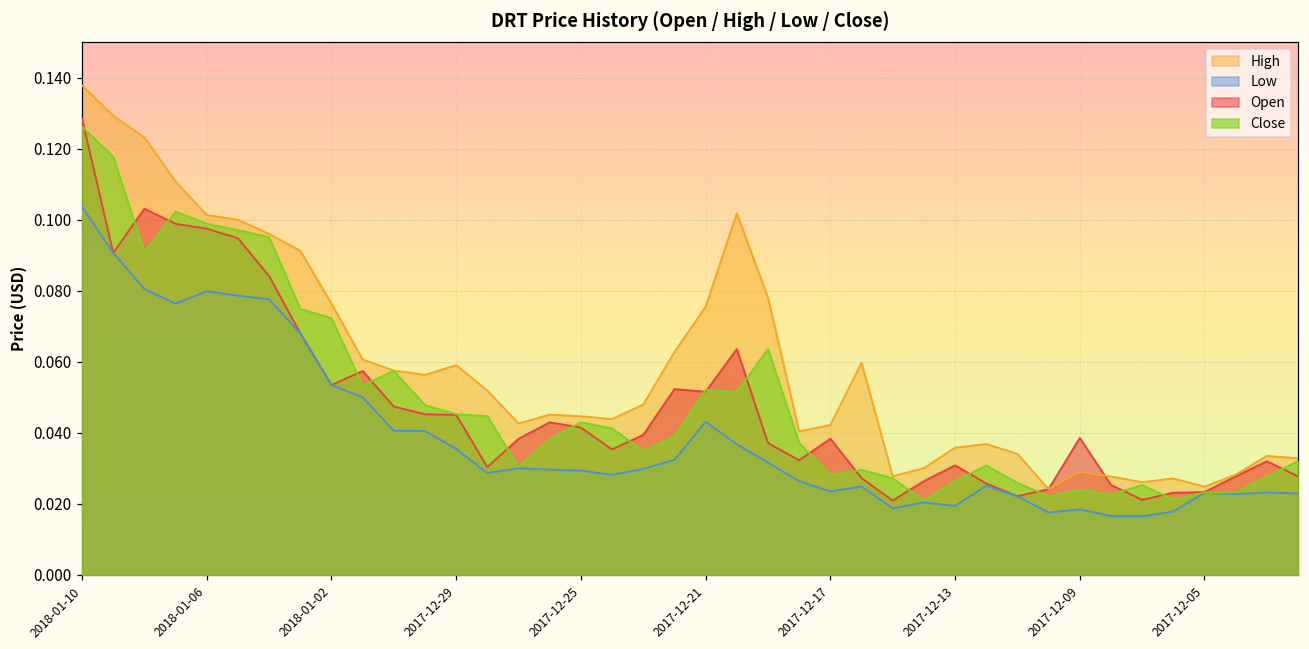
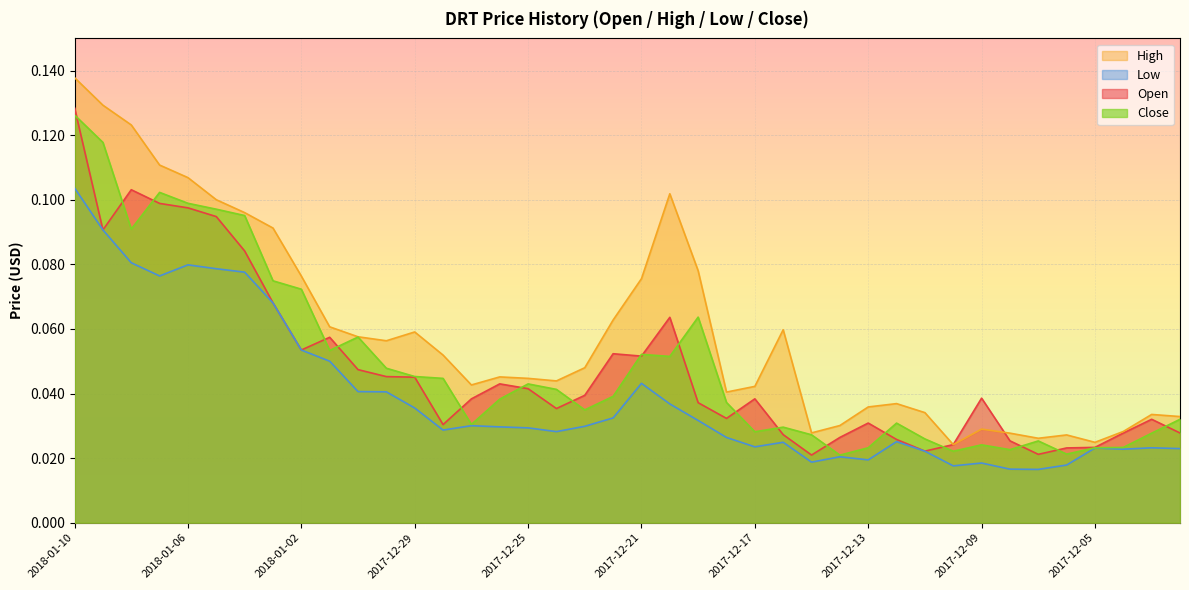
High, 2018-01-06: 0.101 -> 0.107
Close, 2017-12-13: 0.026 -> 0.023
